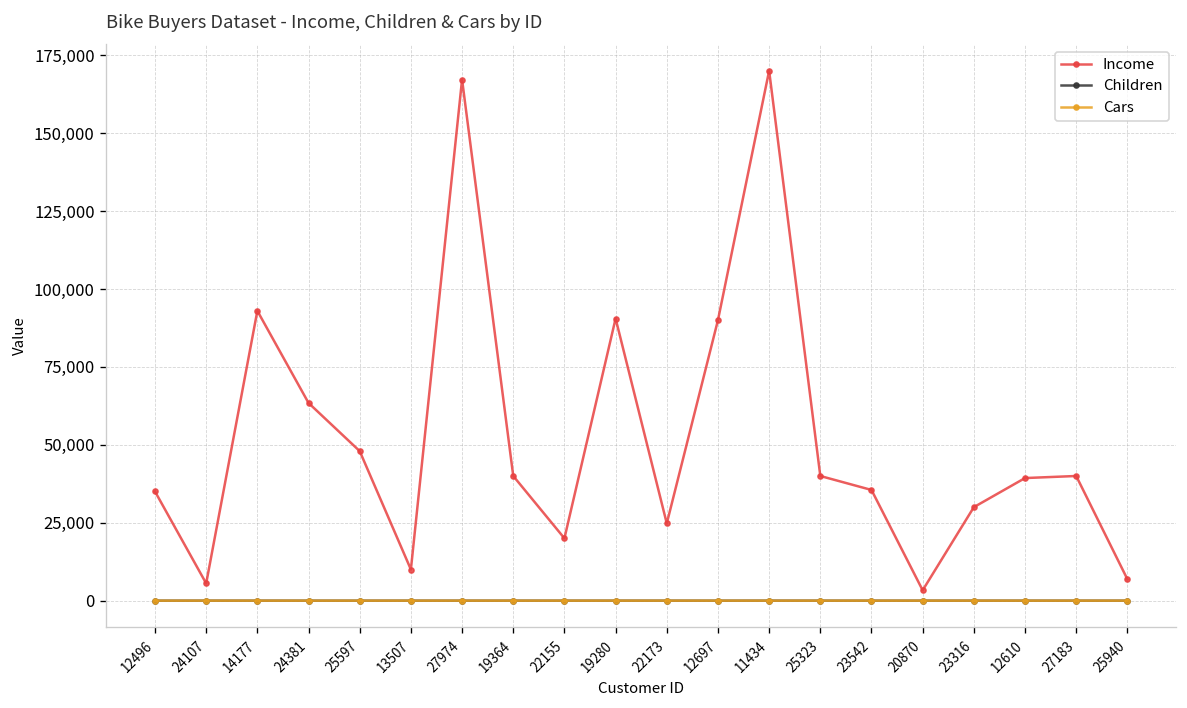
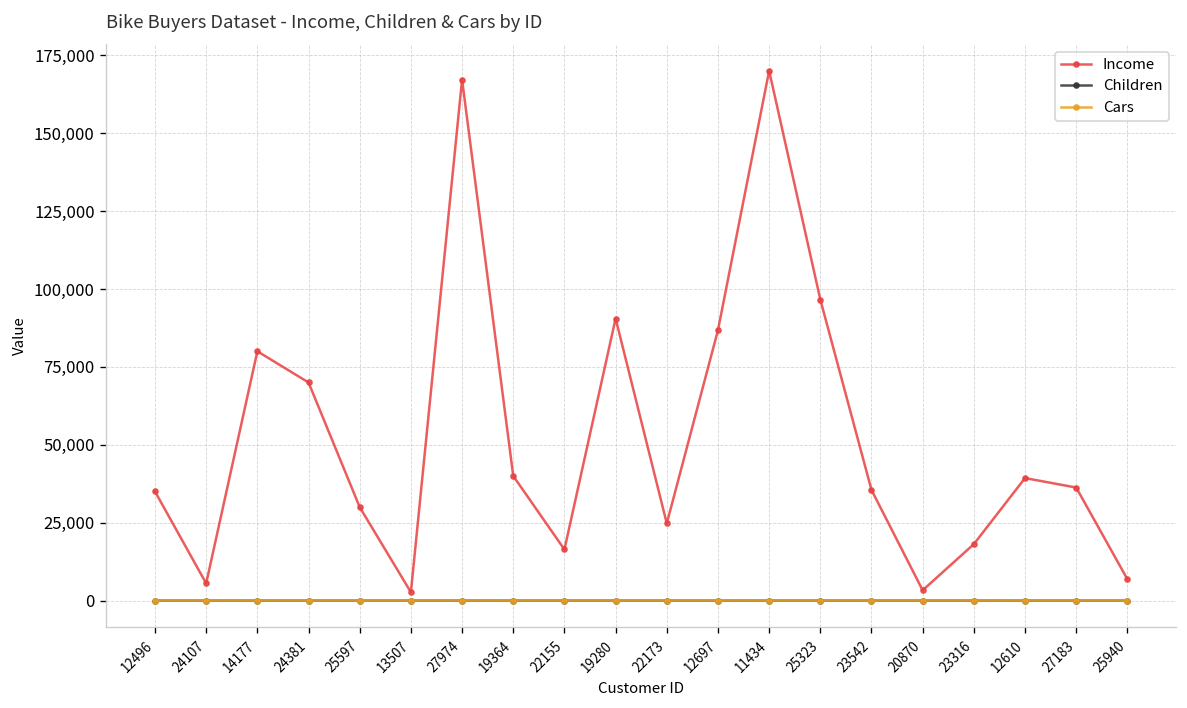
Income, 14177: 93,000 -> 80,000
Income, 24381: 63,000 -> 70,000
Income, 25597: 48,000 -> 30,000
Income, 13507: 10,000 -> 3,000
Income, 22155: 20,000 -> 16,000
Income, 12697: 90,000 -> 87,000
Income, 25323: 40,000 -> 97,000
Income, 23316: 30,000 -> 18,000
Income, 27183: 40,000 -> 36,000
